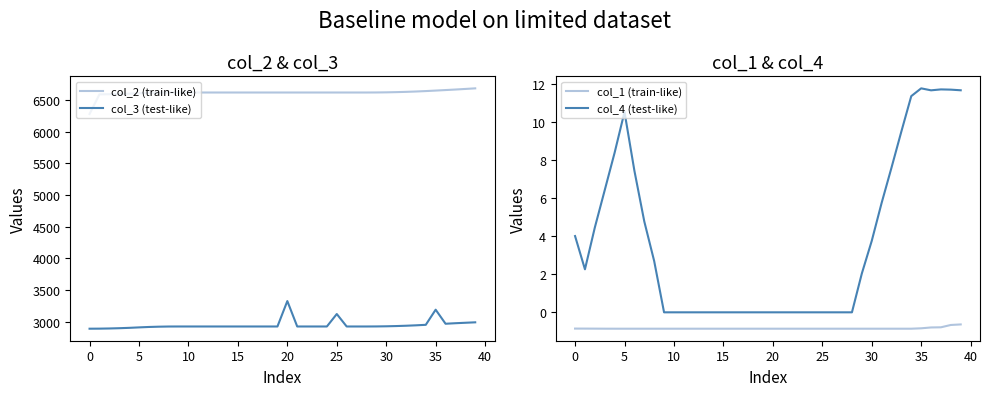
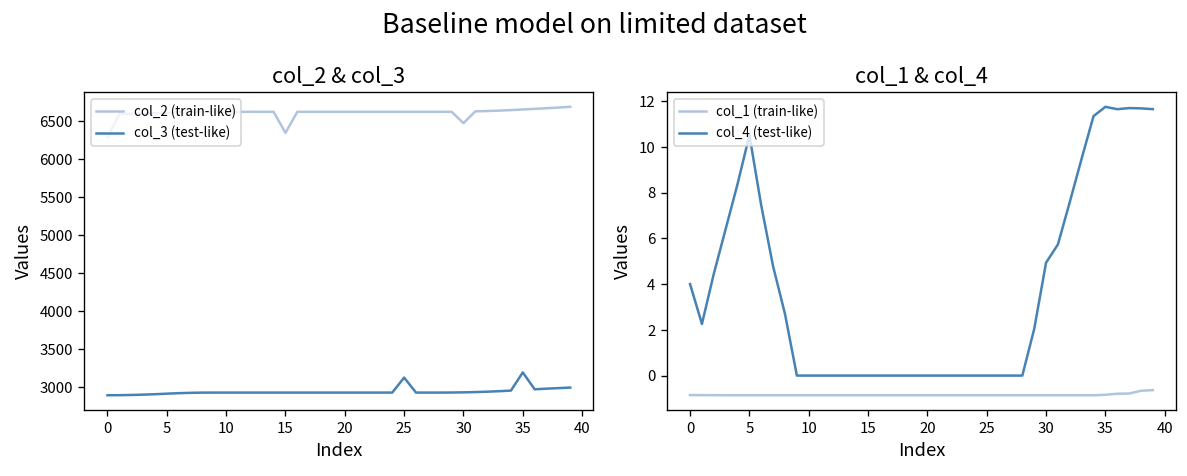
col_2 & col_3, col_2 (train-like), 15: 6600 -> 6300
col_2 & col_3, col_3 (test-like), 20: 3300 -> 2900
col_2 & col_3, col_2 (train-like), 30: 6600 -> 6500
col_1 & col_4, col_4 (test-like), 30: 3.7 -> 4.9
